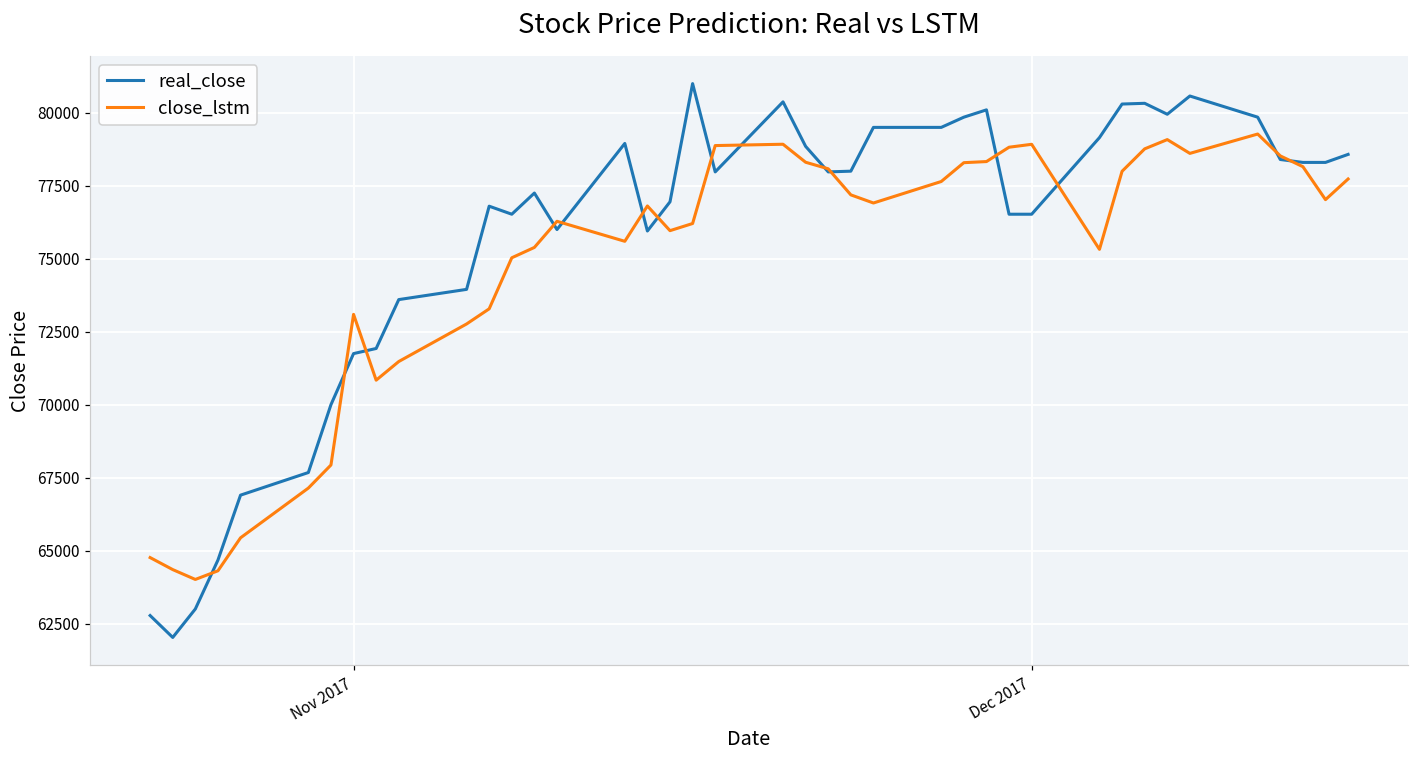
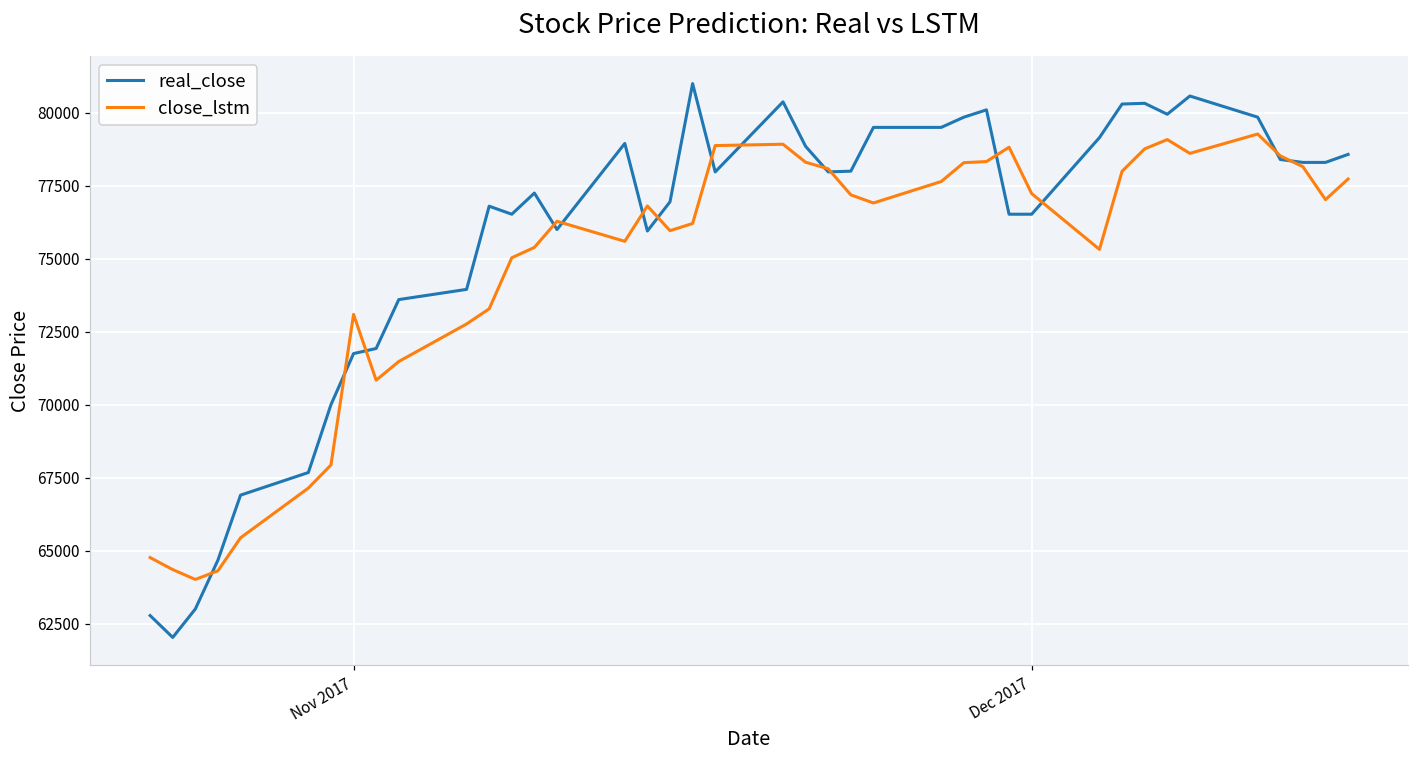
close_lstm, Dec 2017: 78900 -> 77200
